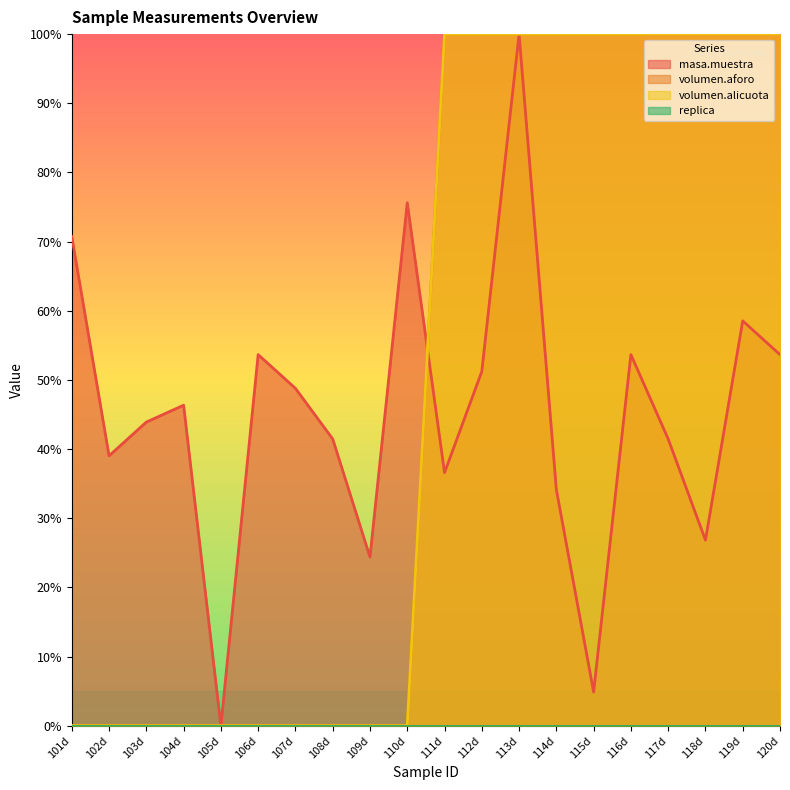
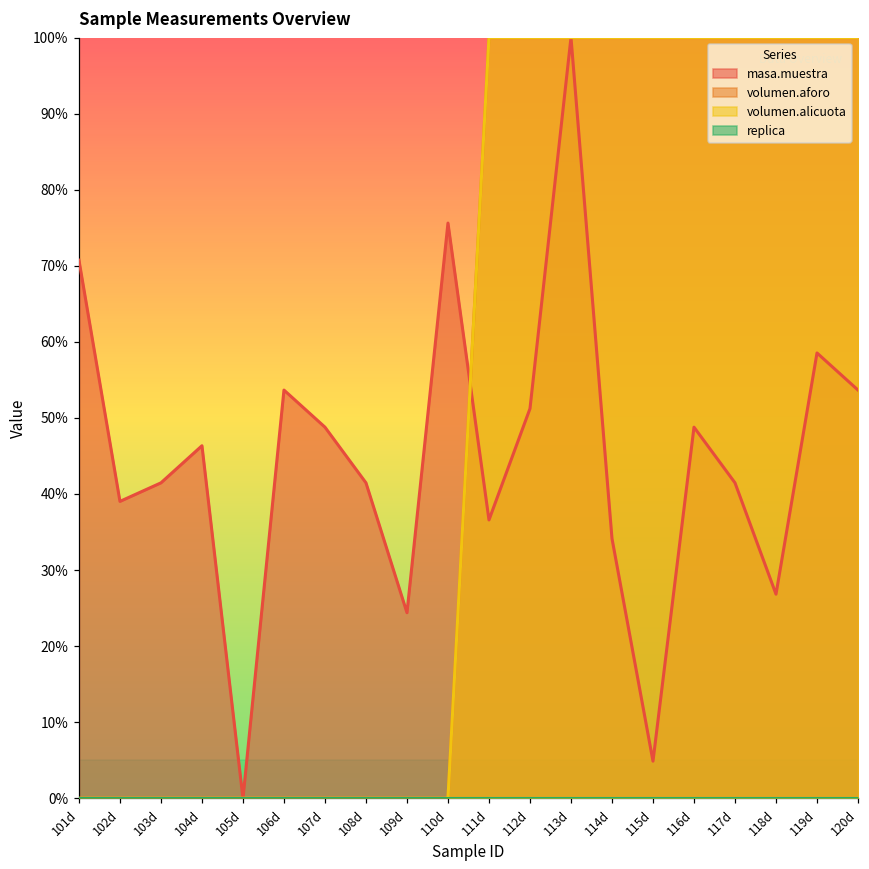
masa.muestra, 103d: 44% -> 41%
masa.muestra, 116d: 54% -> 49%
